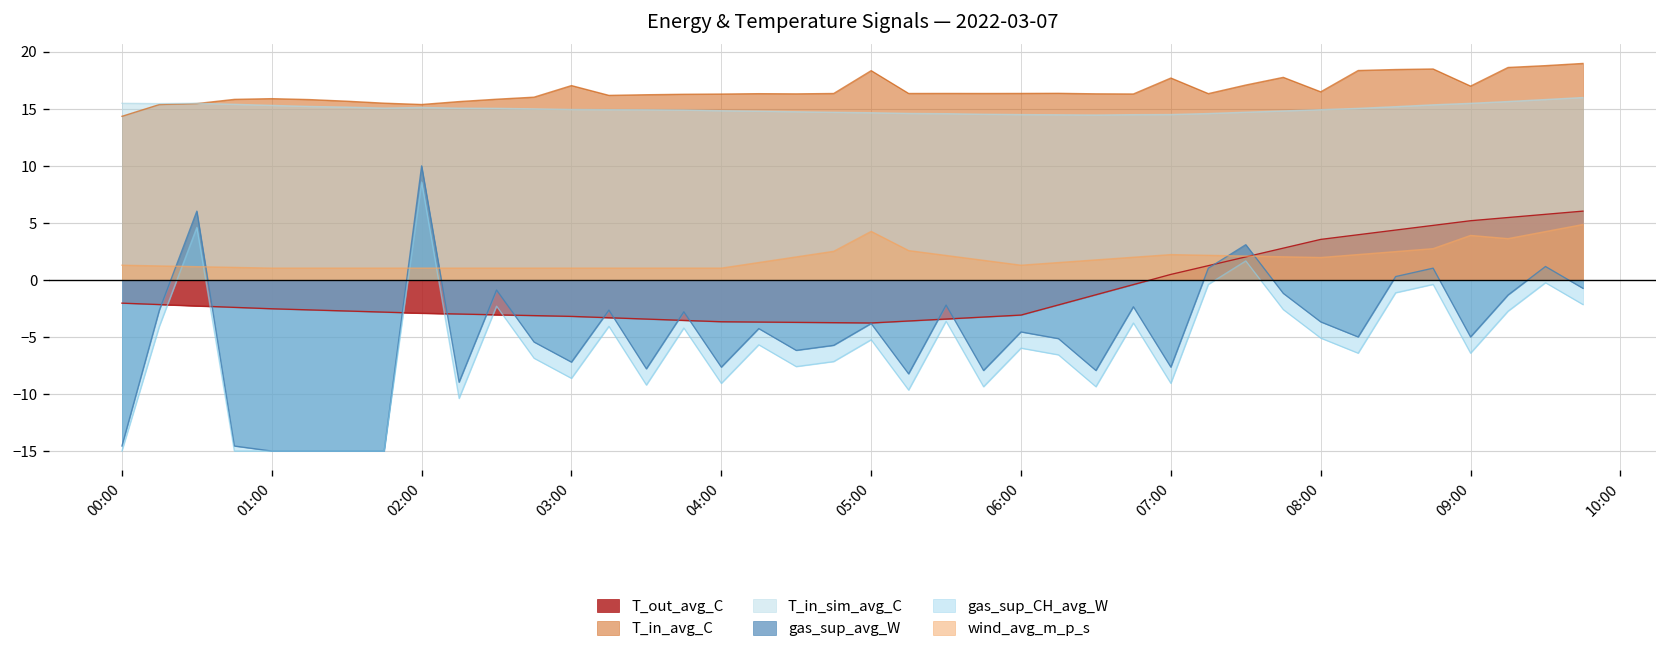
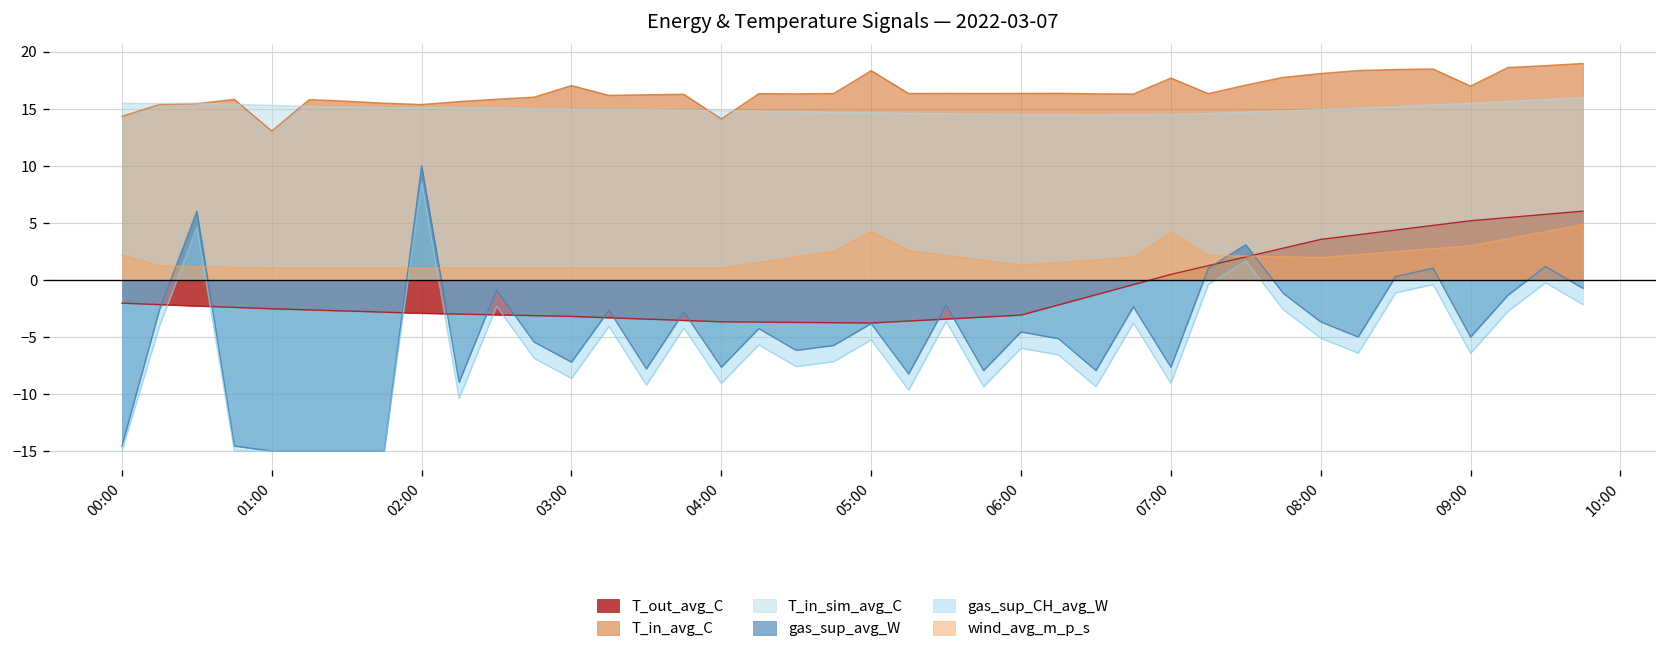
wind_avg_m_p_s, 00:00: 1 -> 2
T_in_avg_C, 01:00: 16 -> 13
T_in_avg_C, 04:00: 16 -> 14
wind_avg_m_p_s, 07:00: 2 -> 4
T_in_avg_C, 08:00: 16 -> 18
wind_avg_m_p_s, 09:00: 4 -> 3
